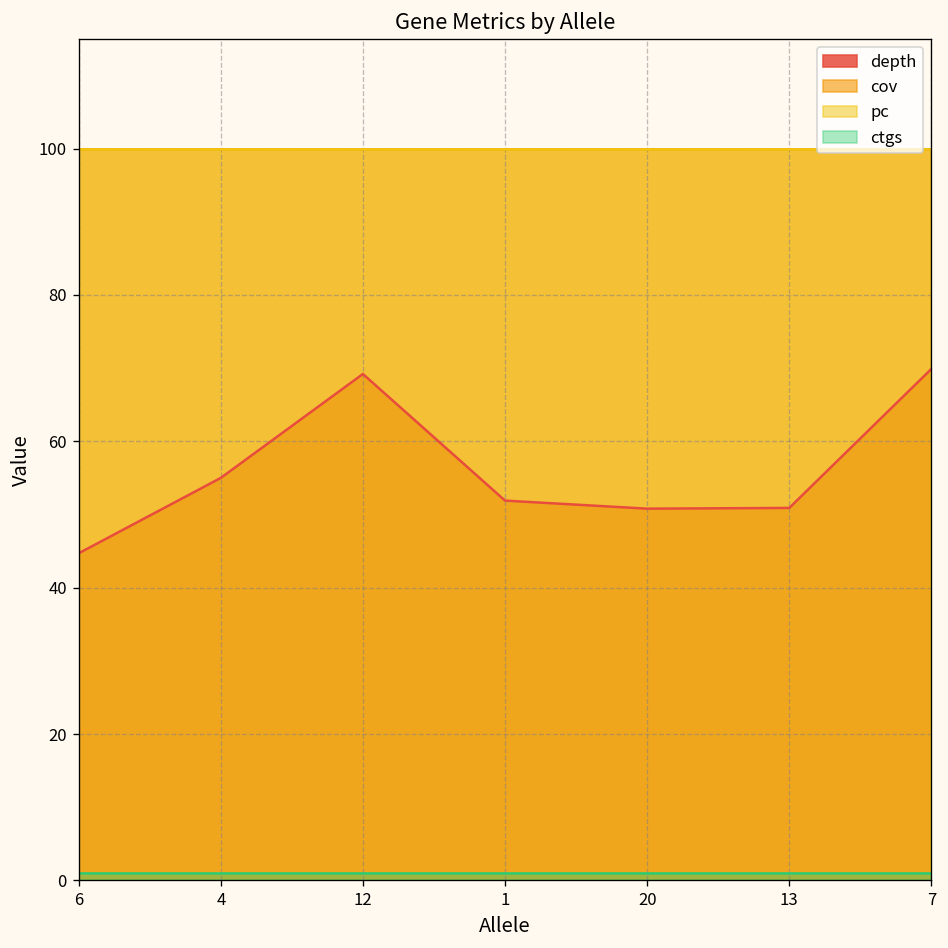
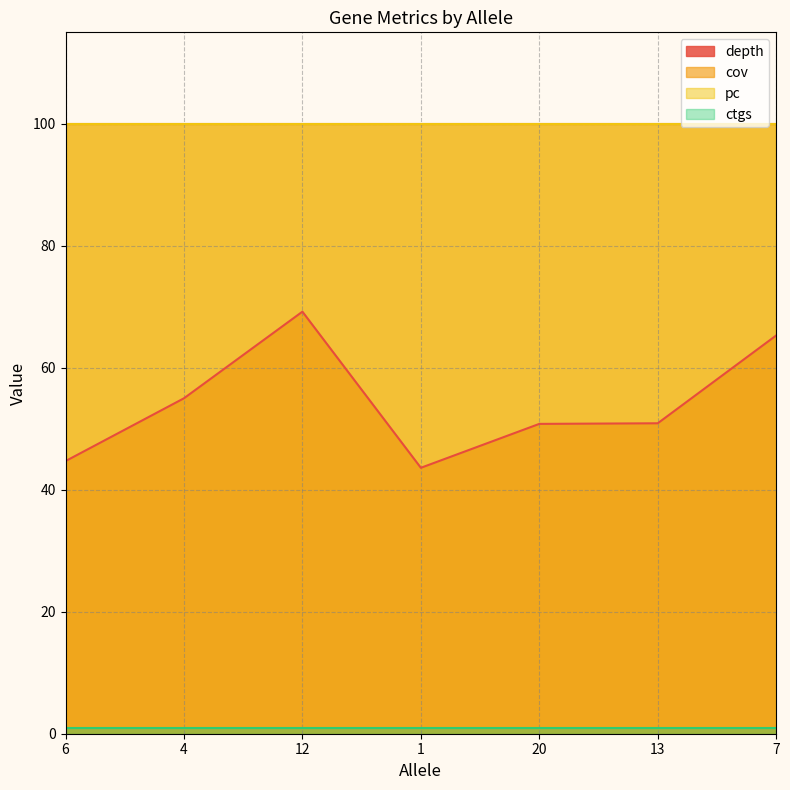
depth, 1: 52 -> 44
depth, 7: 70 -> 65
